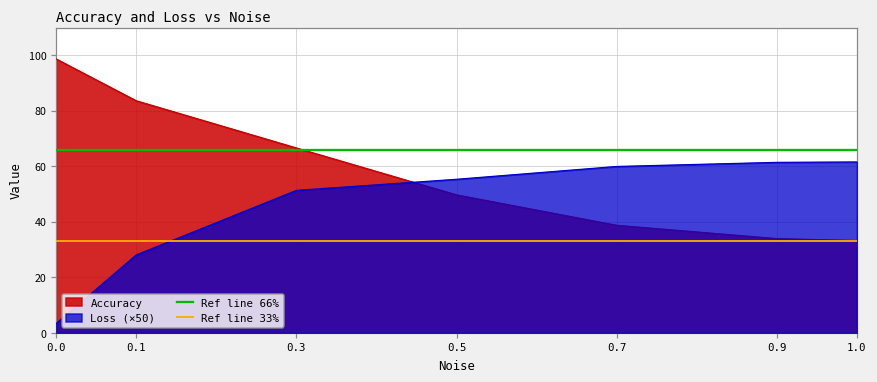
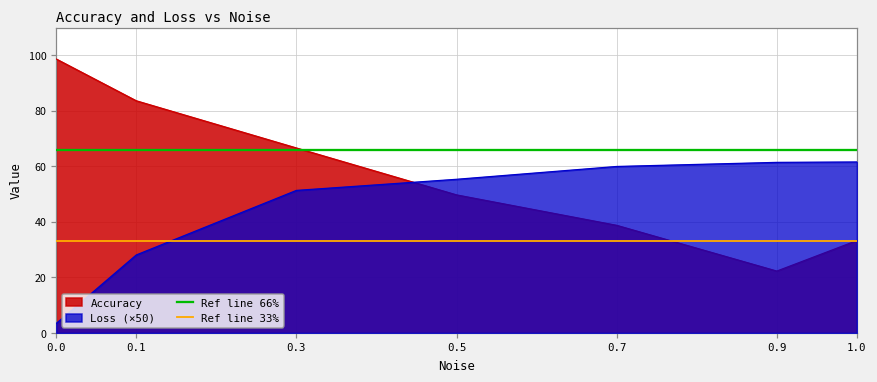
Accuracy, 0.9: 34 -> 22
